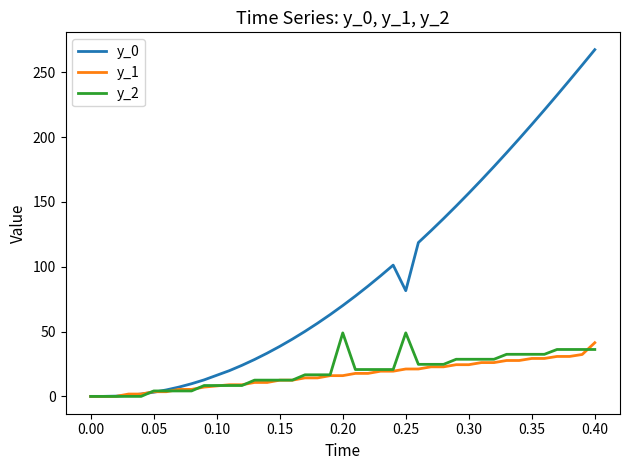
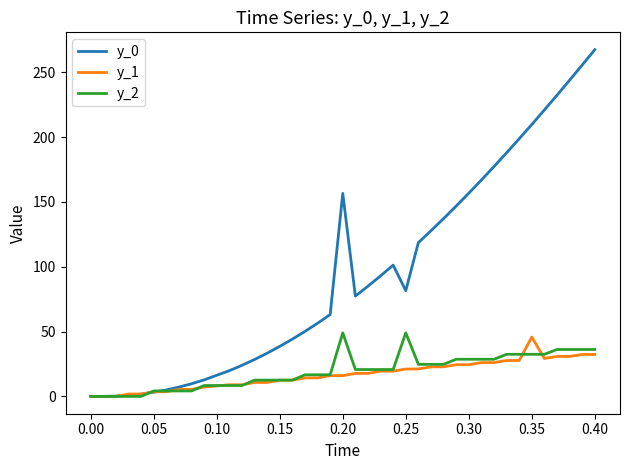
y_0, 0.20: 70 -> 157
y_1, 0.35: 29 -> 46
y_1, 0.40: 41 -> 32
